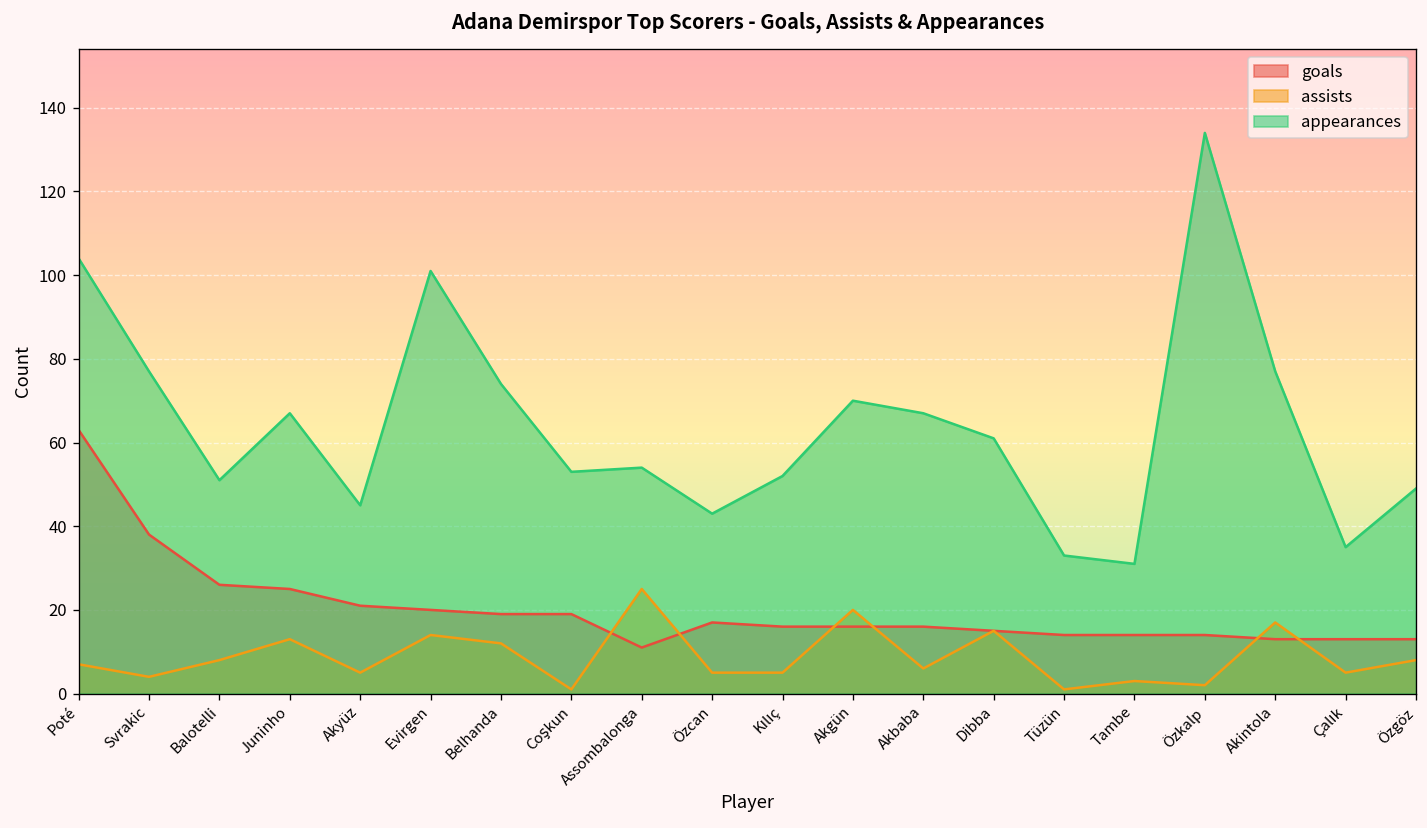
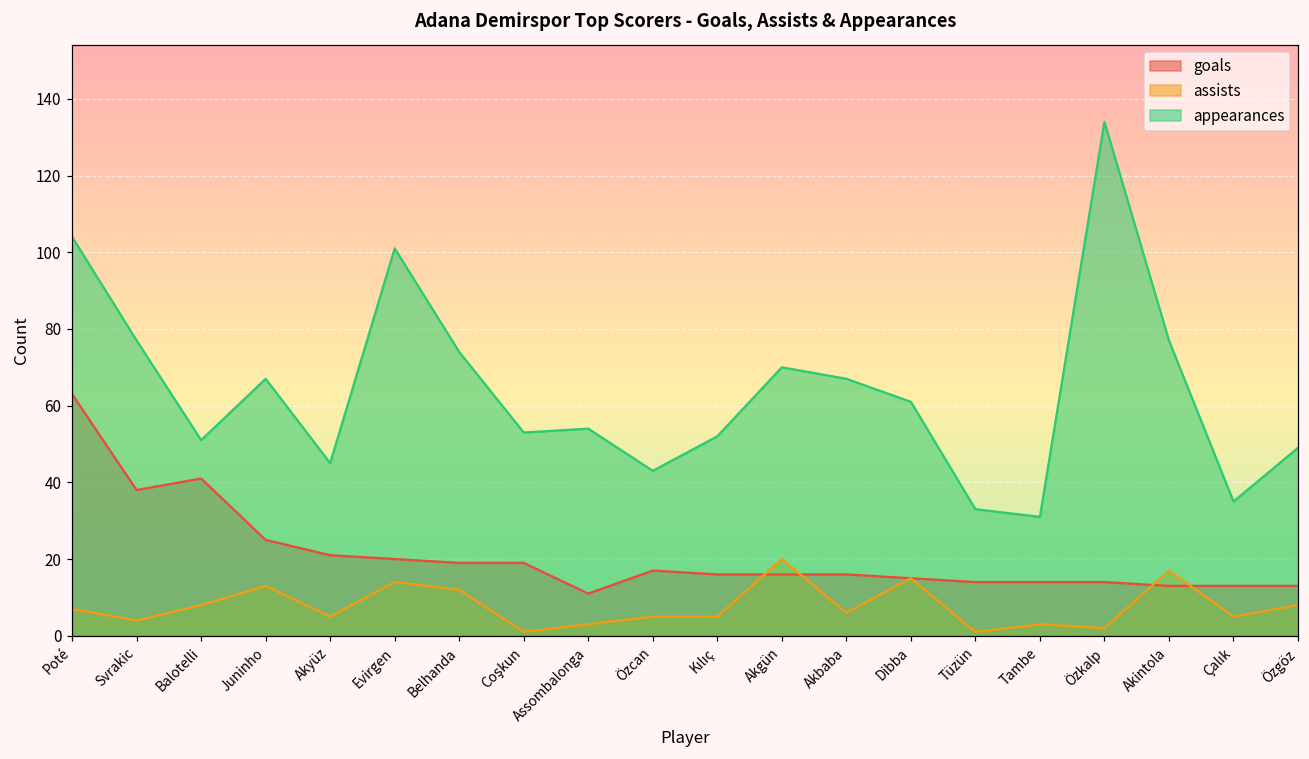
goals, Balotelli: 26 -> 41
assists, Assombalonga: 25 -> 3
